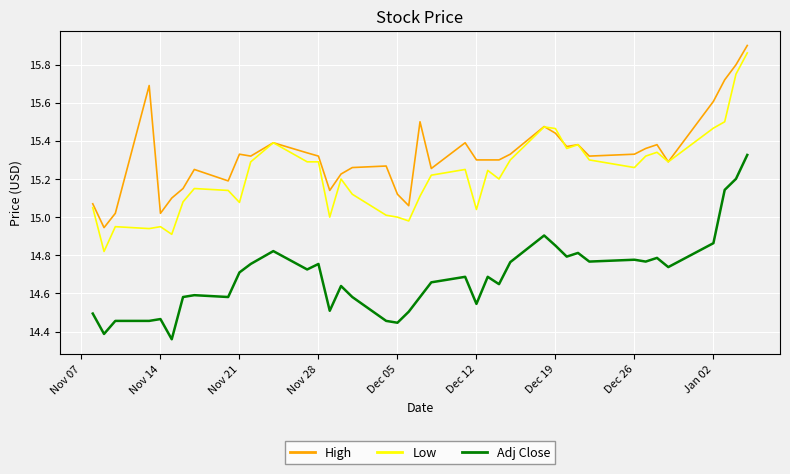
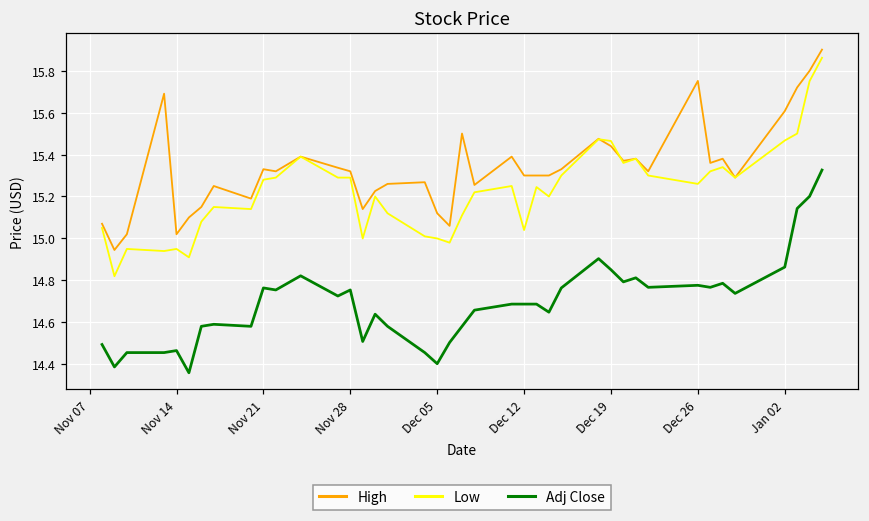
Low, Nov 21: 15.08 -> 15.28
Adj Close, Nov 21: 14.71 -> 14.76
Adj Close, Dec 05: 14.45 -> 14.40
Adj Close, Dec 12: 14.55 -> 14.69
High, Dec 26: 15.33 -> 15.75
